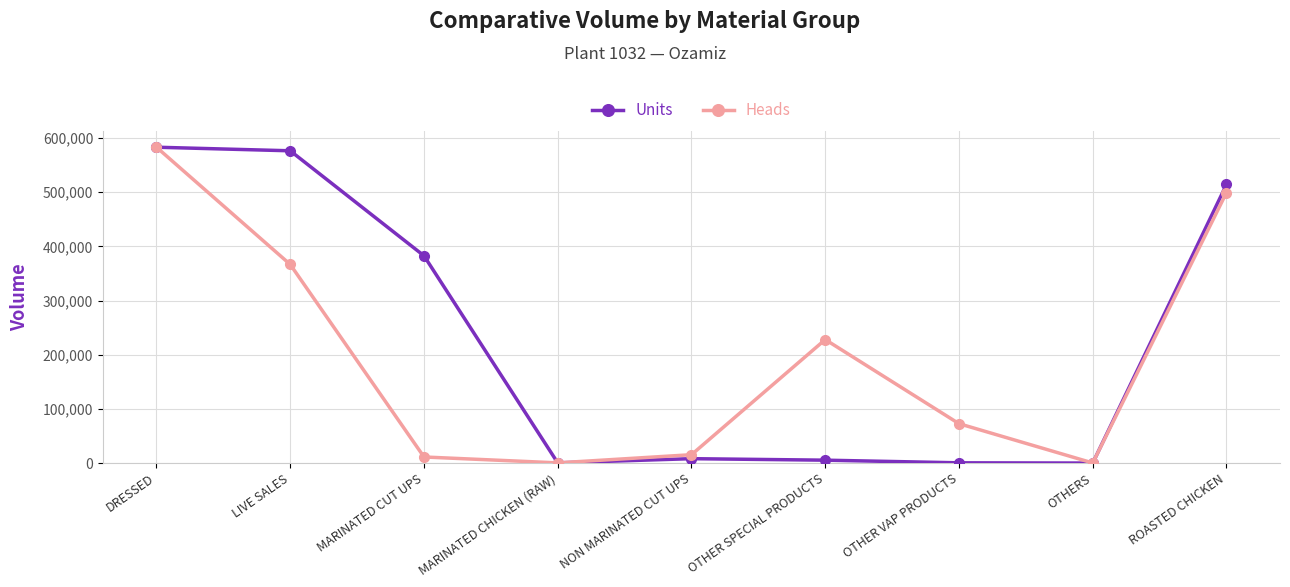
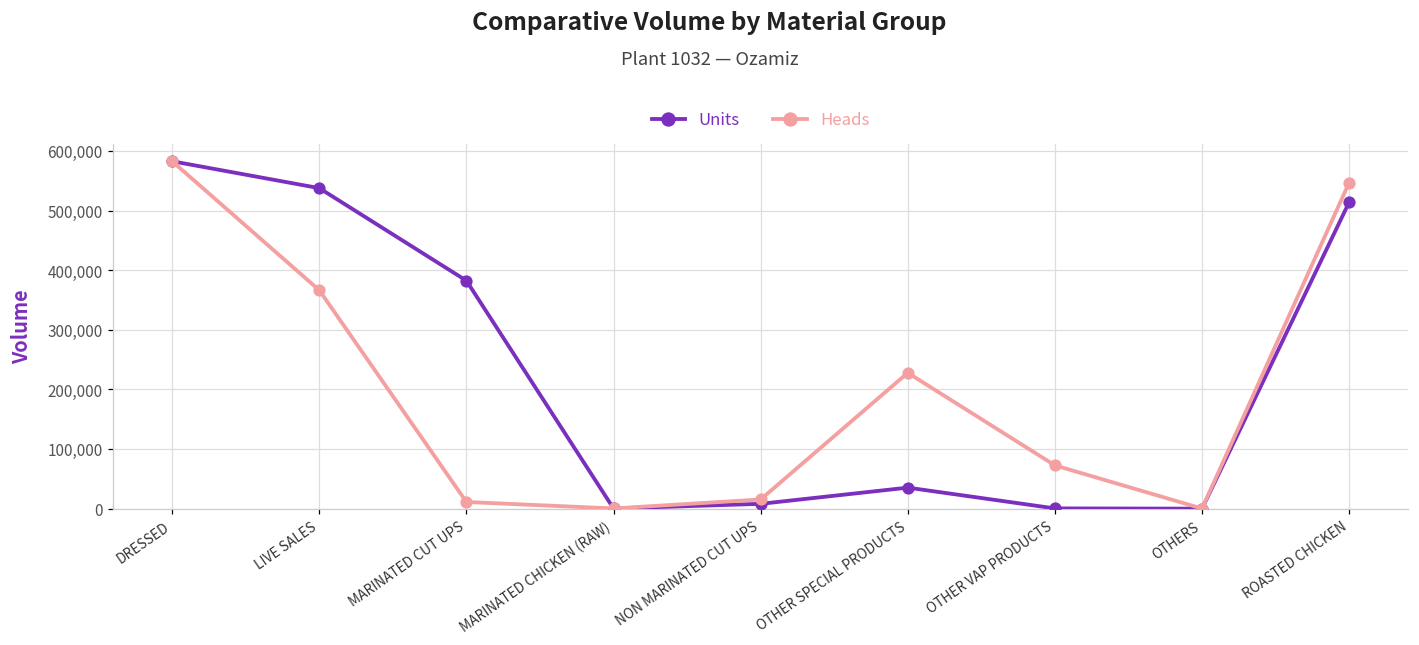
Units, LIVE SALES: 580,000 -> 540,000
Units, OTHER SPECIAL PRODUCTS: 10,000 -> 40,000
Heads, ROASTED CHICKEN: 500,000 -> 550,000
